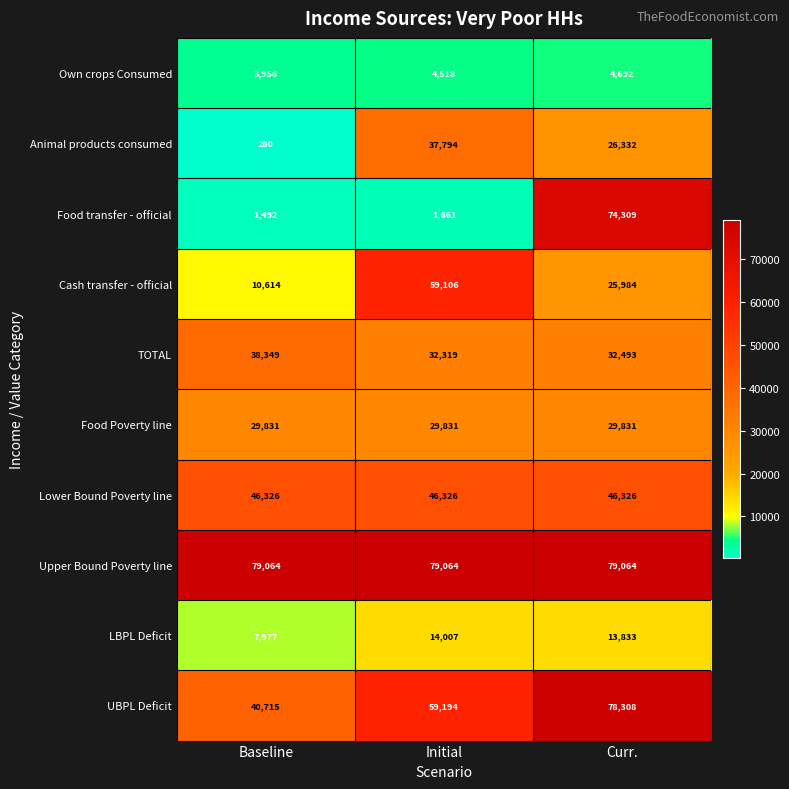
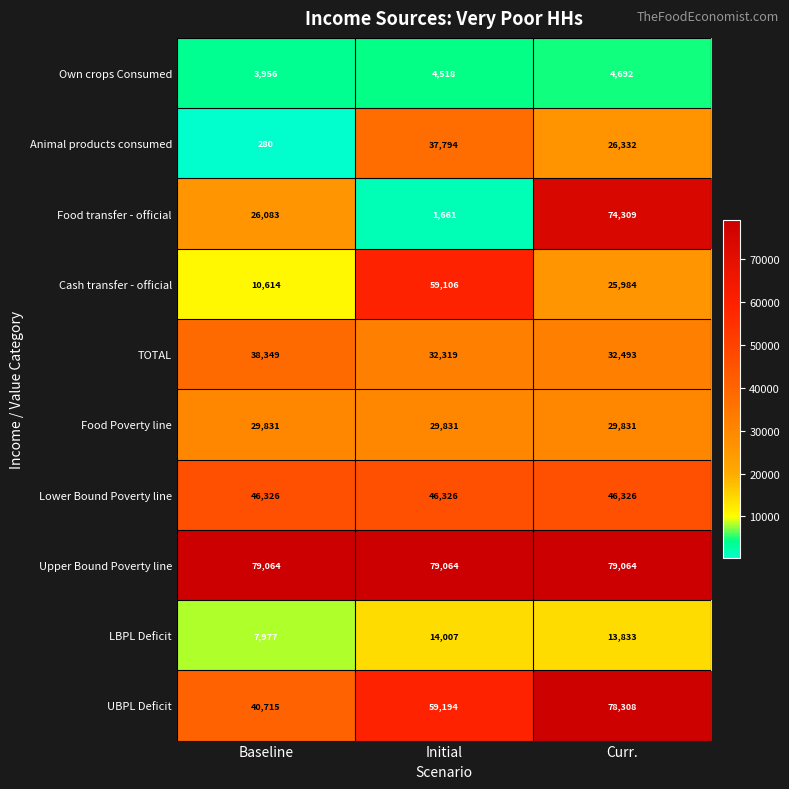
Food transfer - official, Baseline: 1,492 -> 26,083
